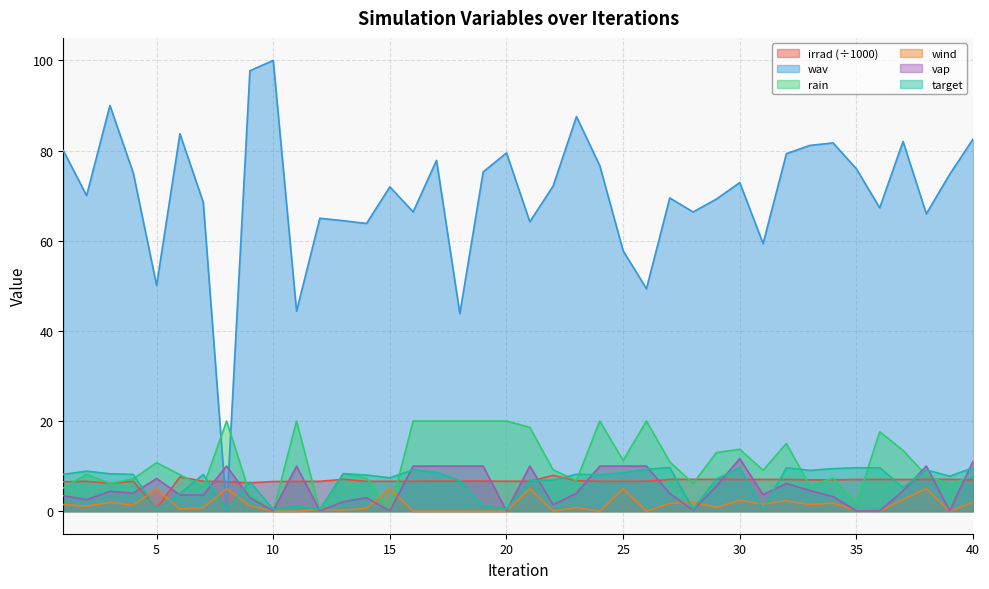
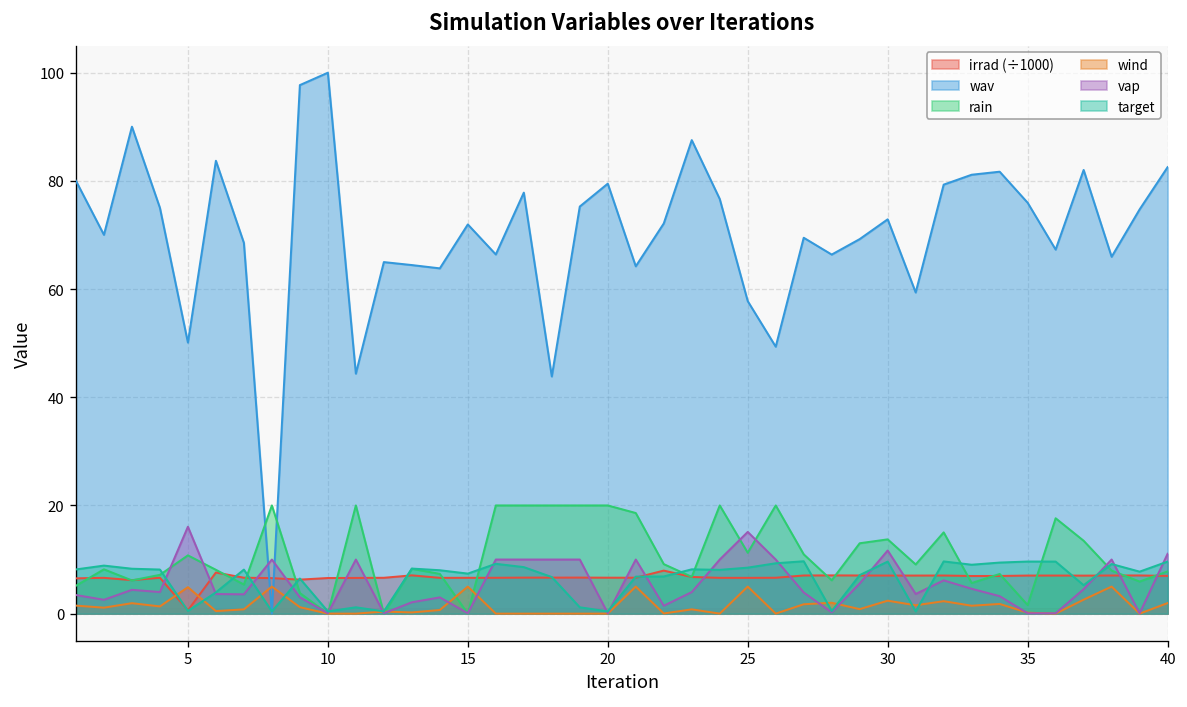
vap, 5: 7 -> 16
vap, 25: 10 -> 15
